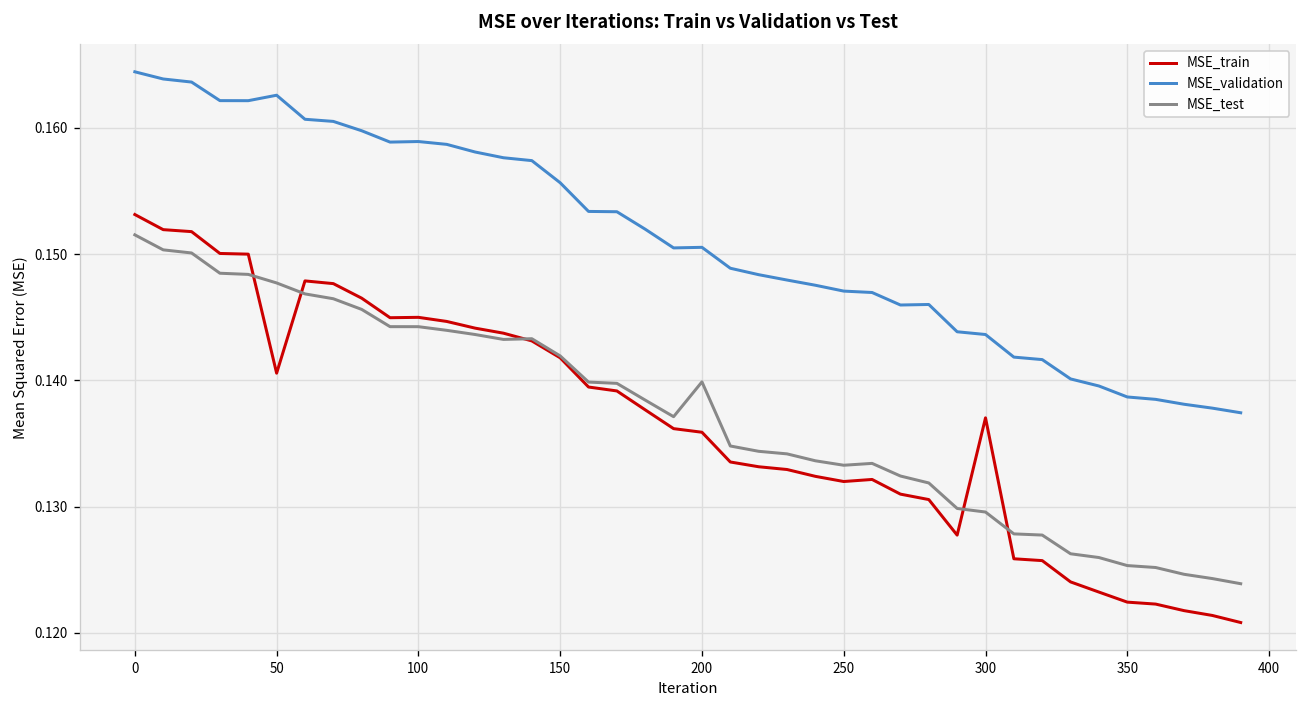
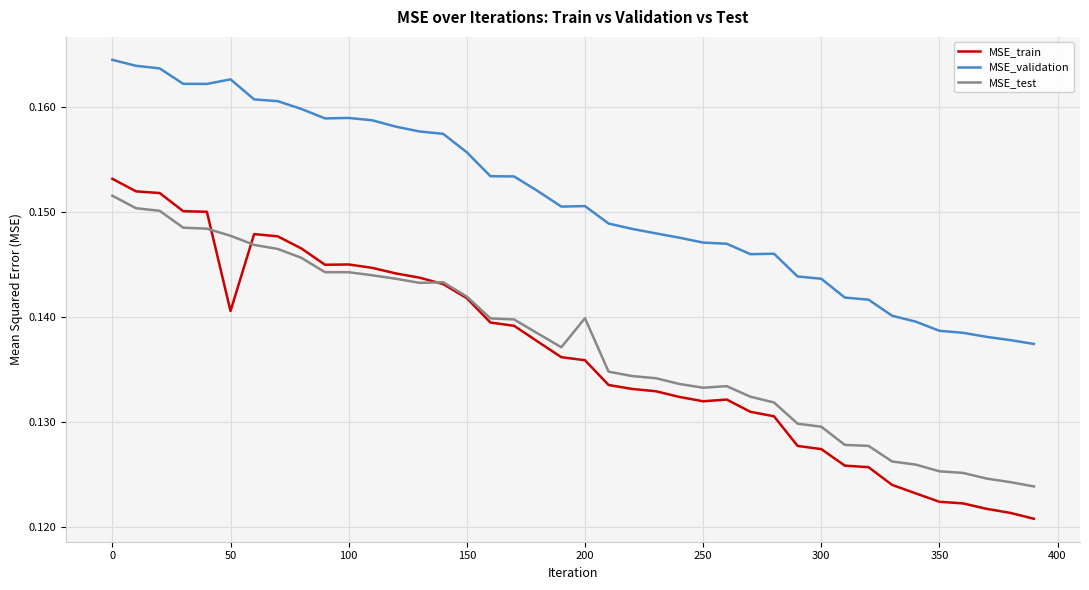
MSE_train, 300: 0.1370 -> 0.1275
